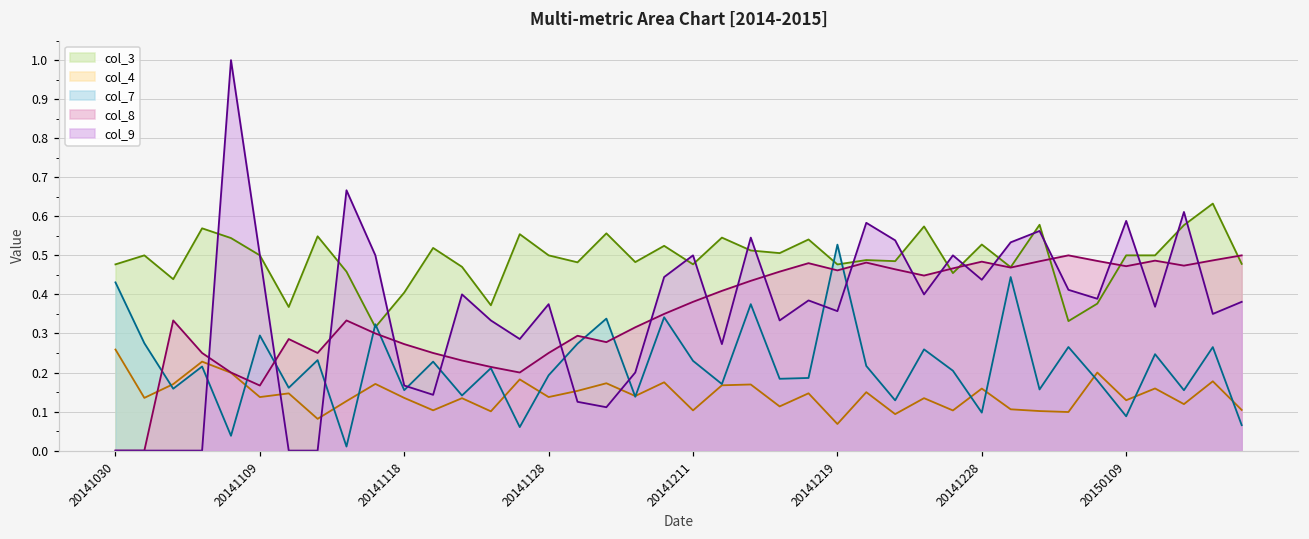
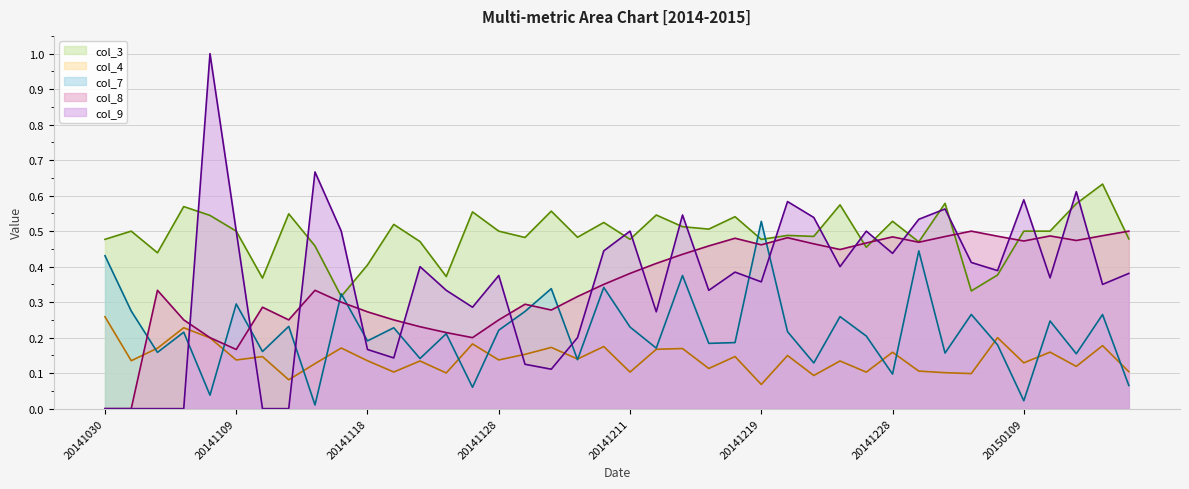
col_7, 20141118: 0.15 -> 0.19
col_7, 20141128: 0.19 -> 0.22
col_7, 20150109: 0.09 -> 0.02
